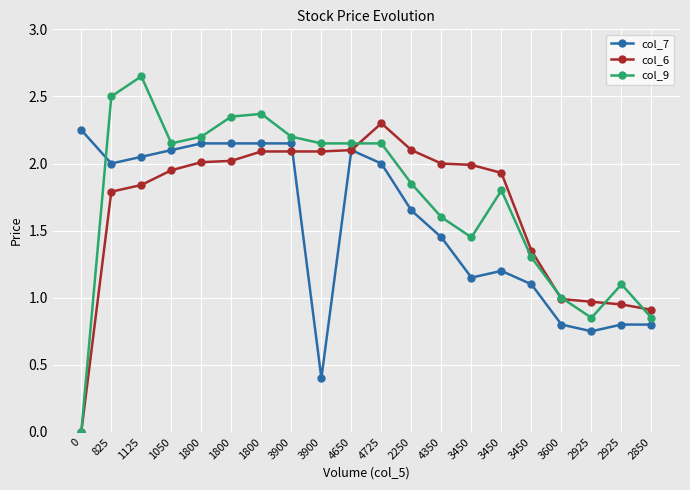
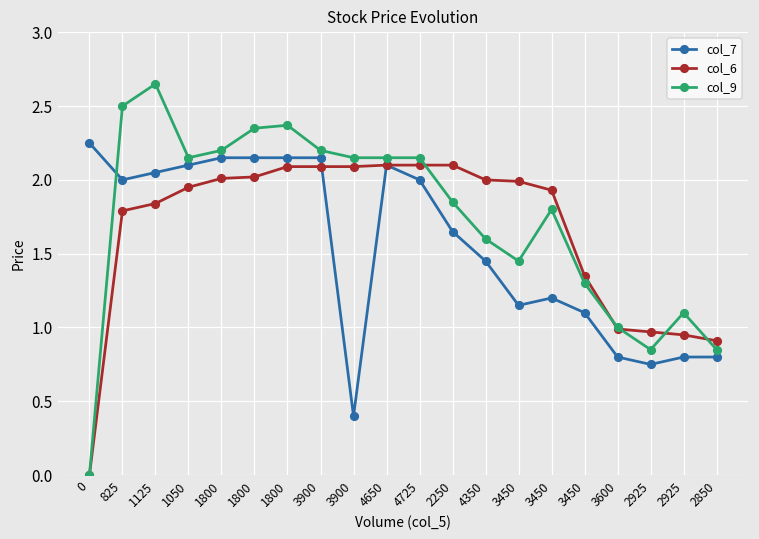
col_6, 4725: 2.3 -> 2.1
